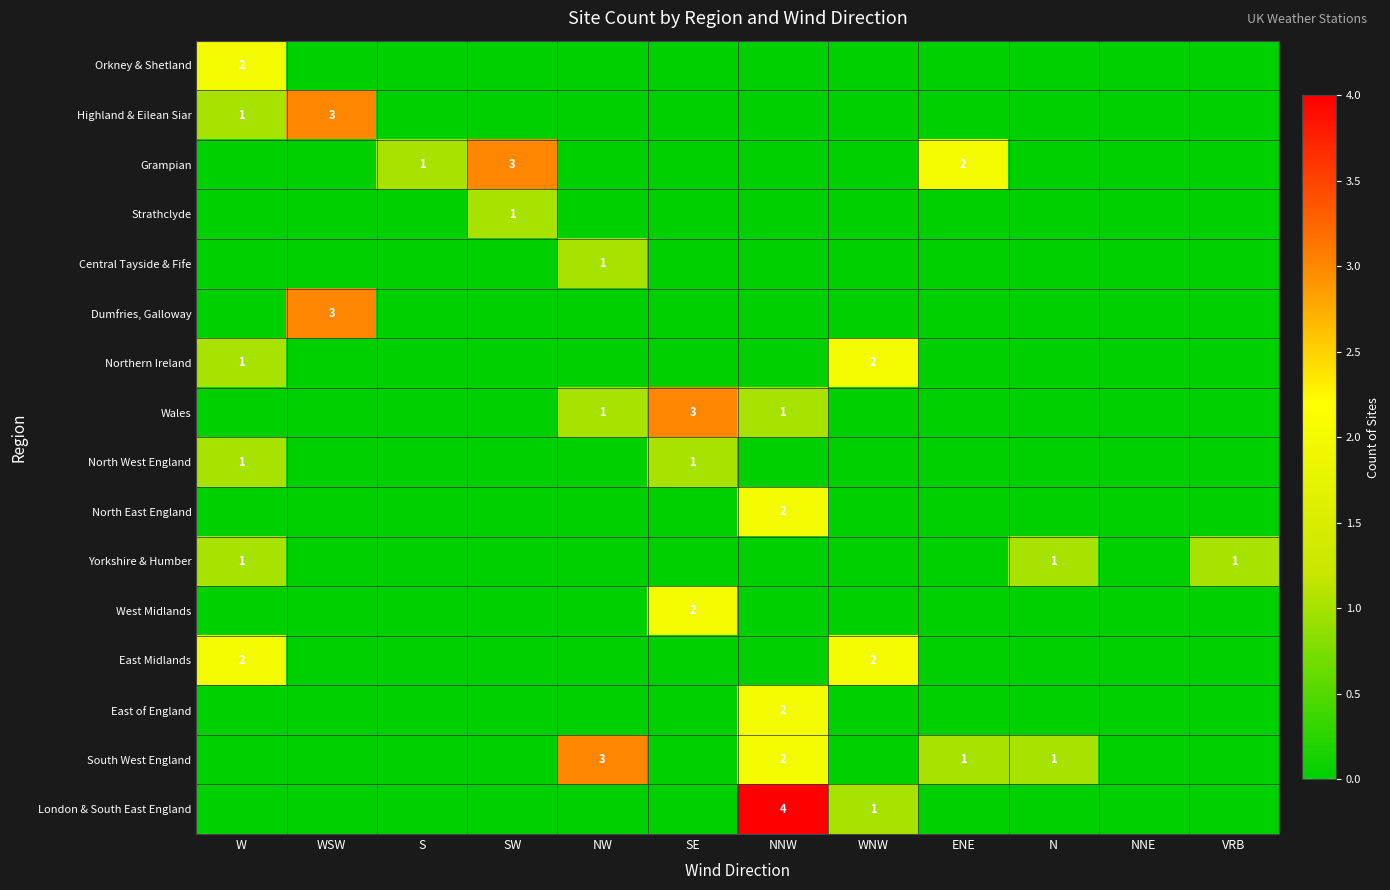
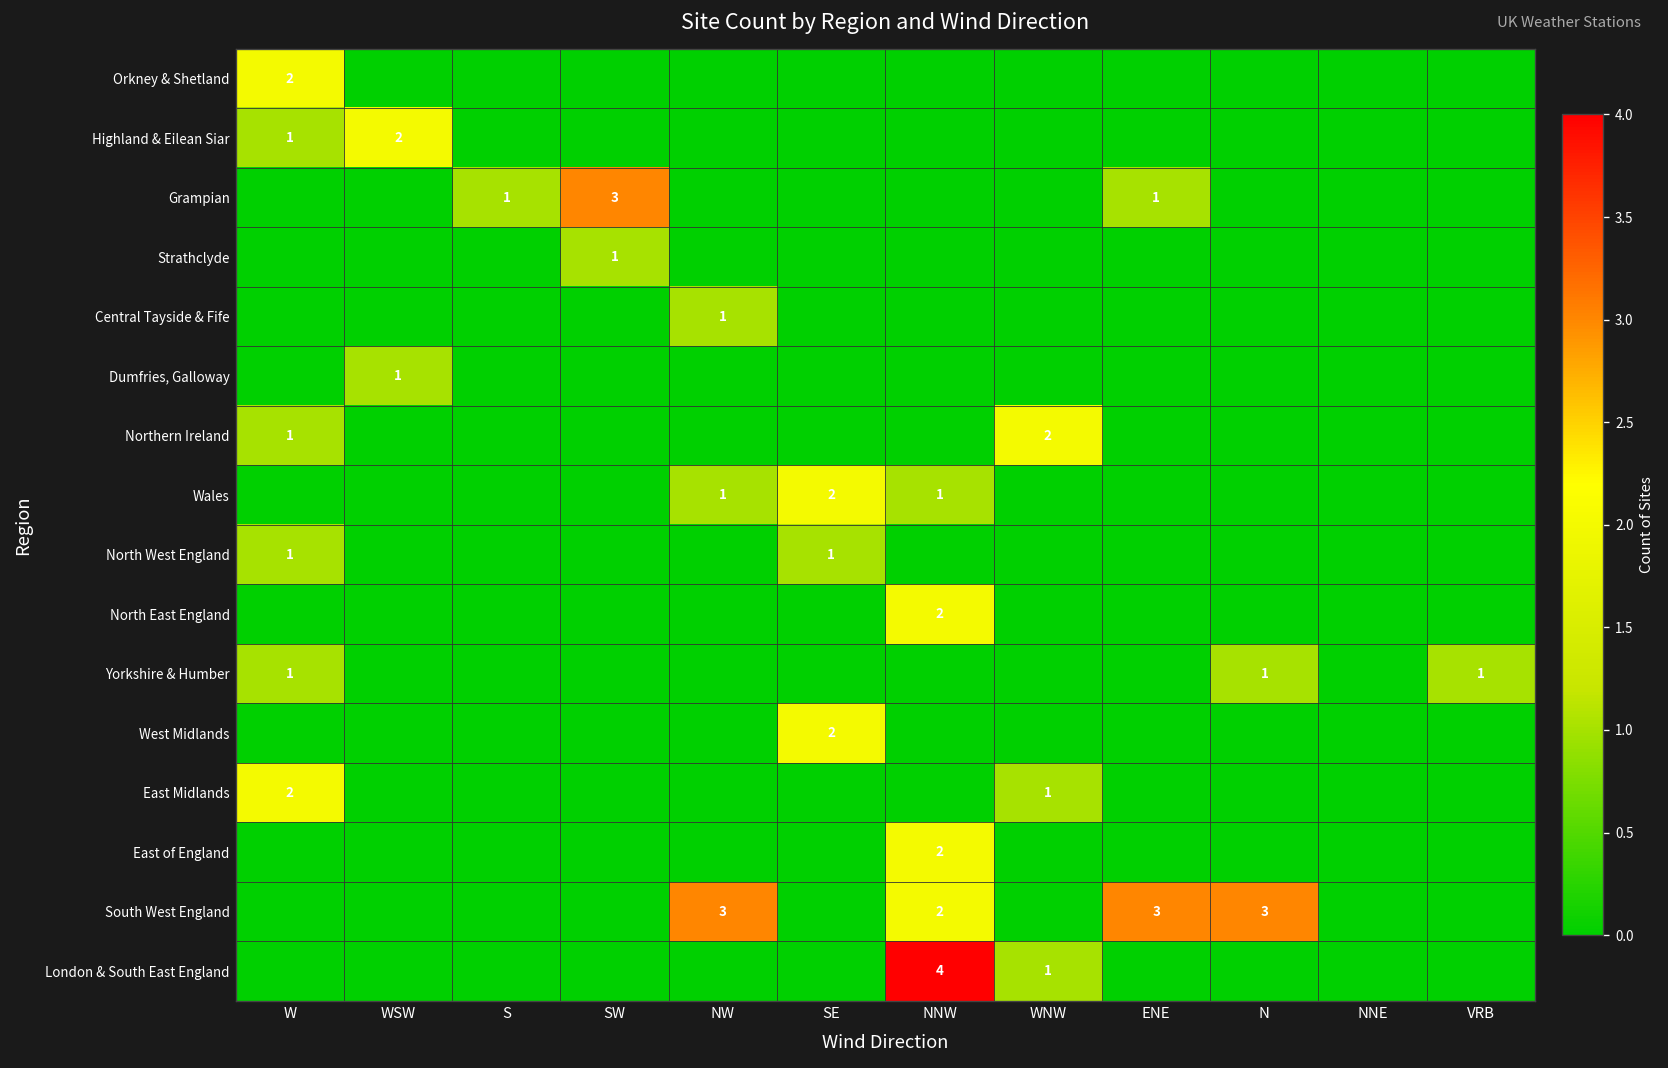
Highland & Eilean Siar, WSW: 3 -> 2
Grampian, ENE: 2 -> 1
Dumfries, Galloway, WSW: 3 -> 1
Wales, SE: 3 -> 2
East Midlands, WNW: 2 -> 1
South West England, ENE: 1 -> 3
South West England, N: 1 -> 3
